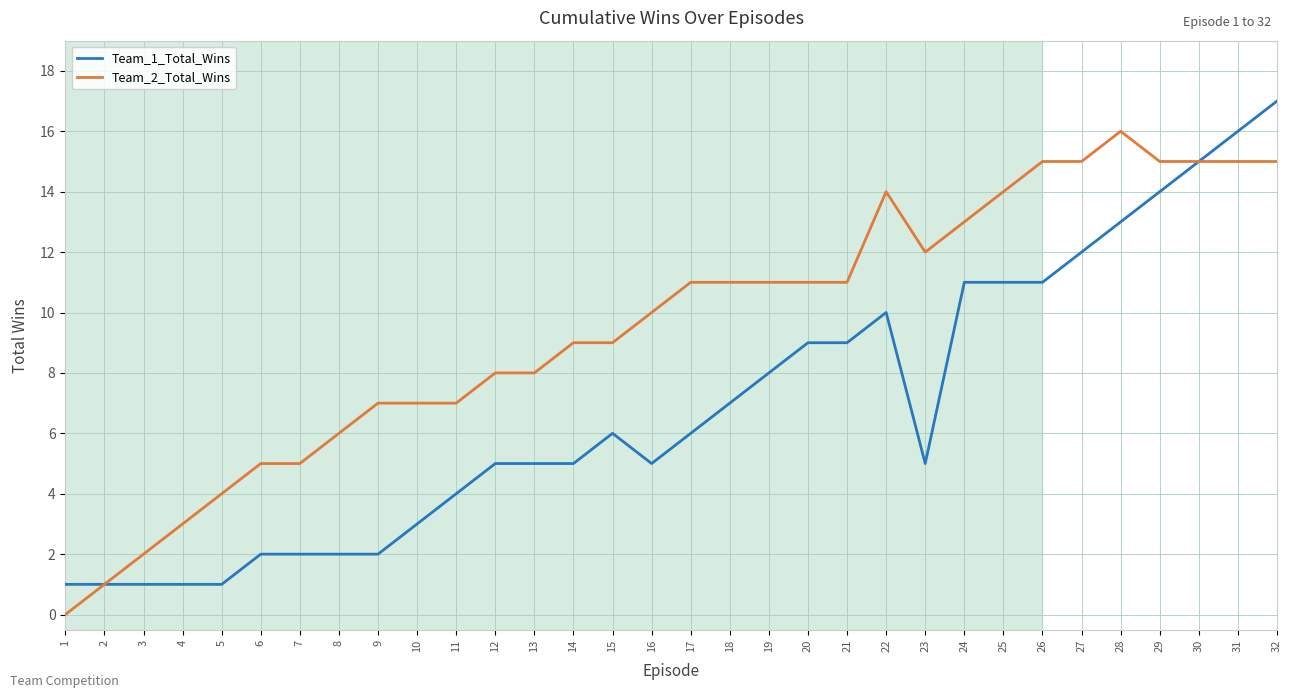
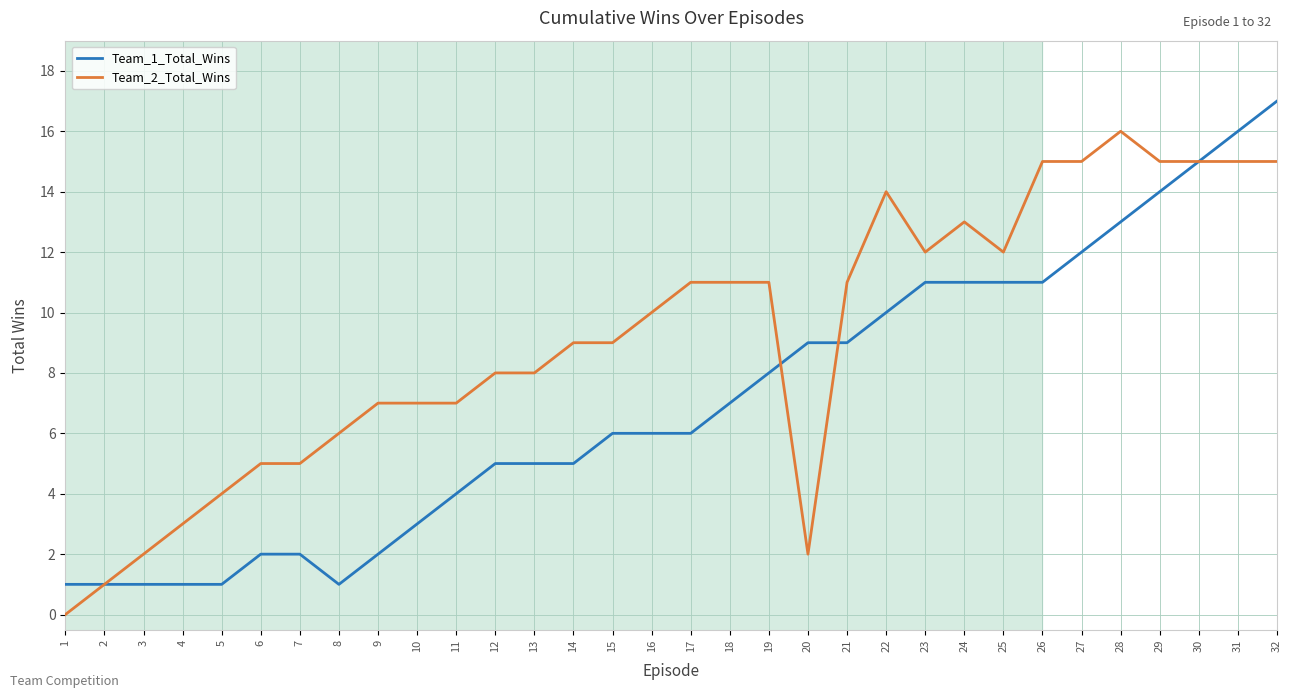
Team_1_Total_Wins, 8: 2 -> 1
Team_1_Total_Wins, 16: 5 -> 6
Team_2_Total_Wins, 20: 11 -> 2
Team_1_Total_Wins, 23: 5 -> 11
Team_2_Total_Wins, 25: 14 -> 12
